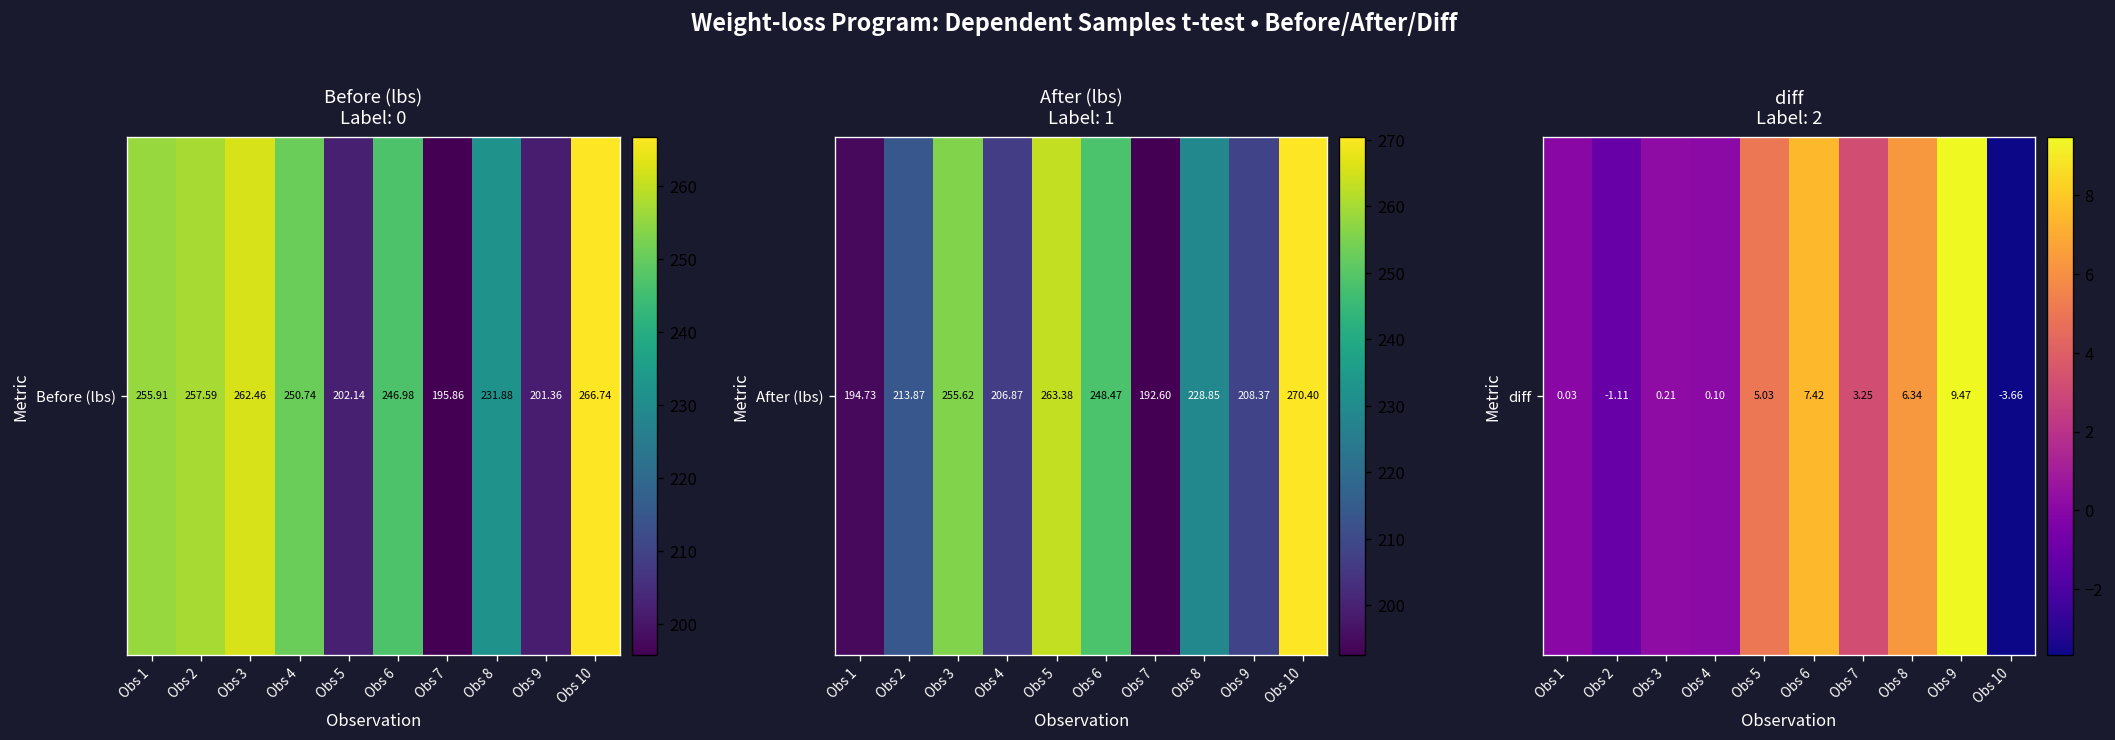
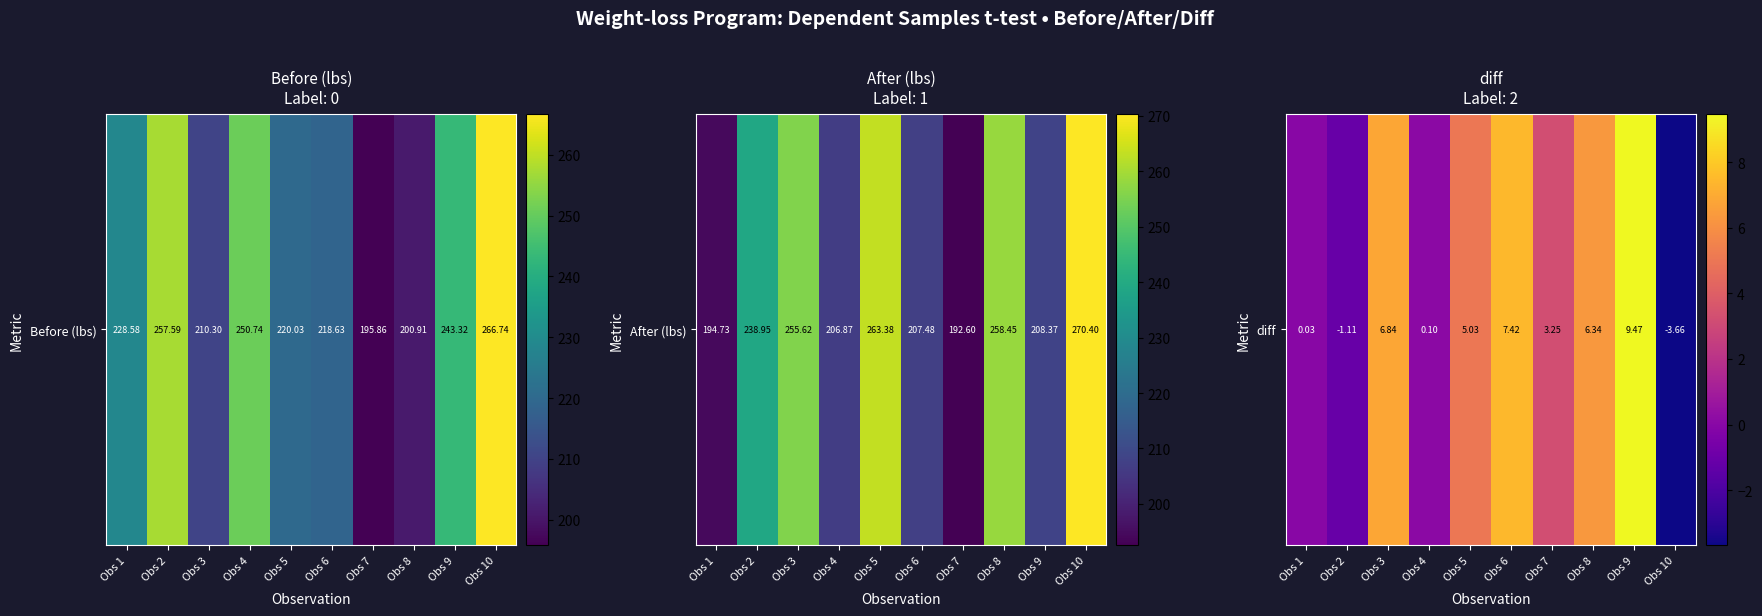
Before (lbs) Label: 0, Before (lbs), Obs 1: 255.91 -> 228.58
Before (lbs) Label: 0, Before (lbs), Obs 3: 262.46 -> 210.30
Before (lbs) Label: 0, Before (lbs), Obs 5: 202.14 -> 220.03
Before (lbs) Label: 0, Before (lbs), Obs 6: 246.98 -> 218.63
Before (lbs) Label: 0, Before (lbs), Obs 8: 231.88 -> 200.91
Before (lbs) Label: 0, Before (lbs), Obs 9: 201.36 -> 243.32
After (lbs) Label: 1, After (lbs), Obs 2: 213.87 -> 238.95
After (lbs) Label: 1, After (lbs), Obs 6: 248.47 -> 207.48
After (lbs) Label: 1, After (lbs), Obs 8: 228.85 -> 258.45
diff Label: 2, diff, Obs 3: 0.21 -> 6.84
